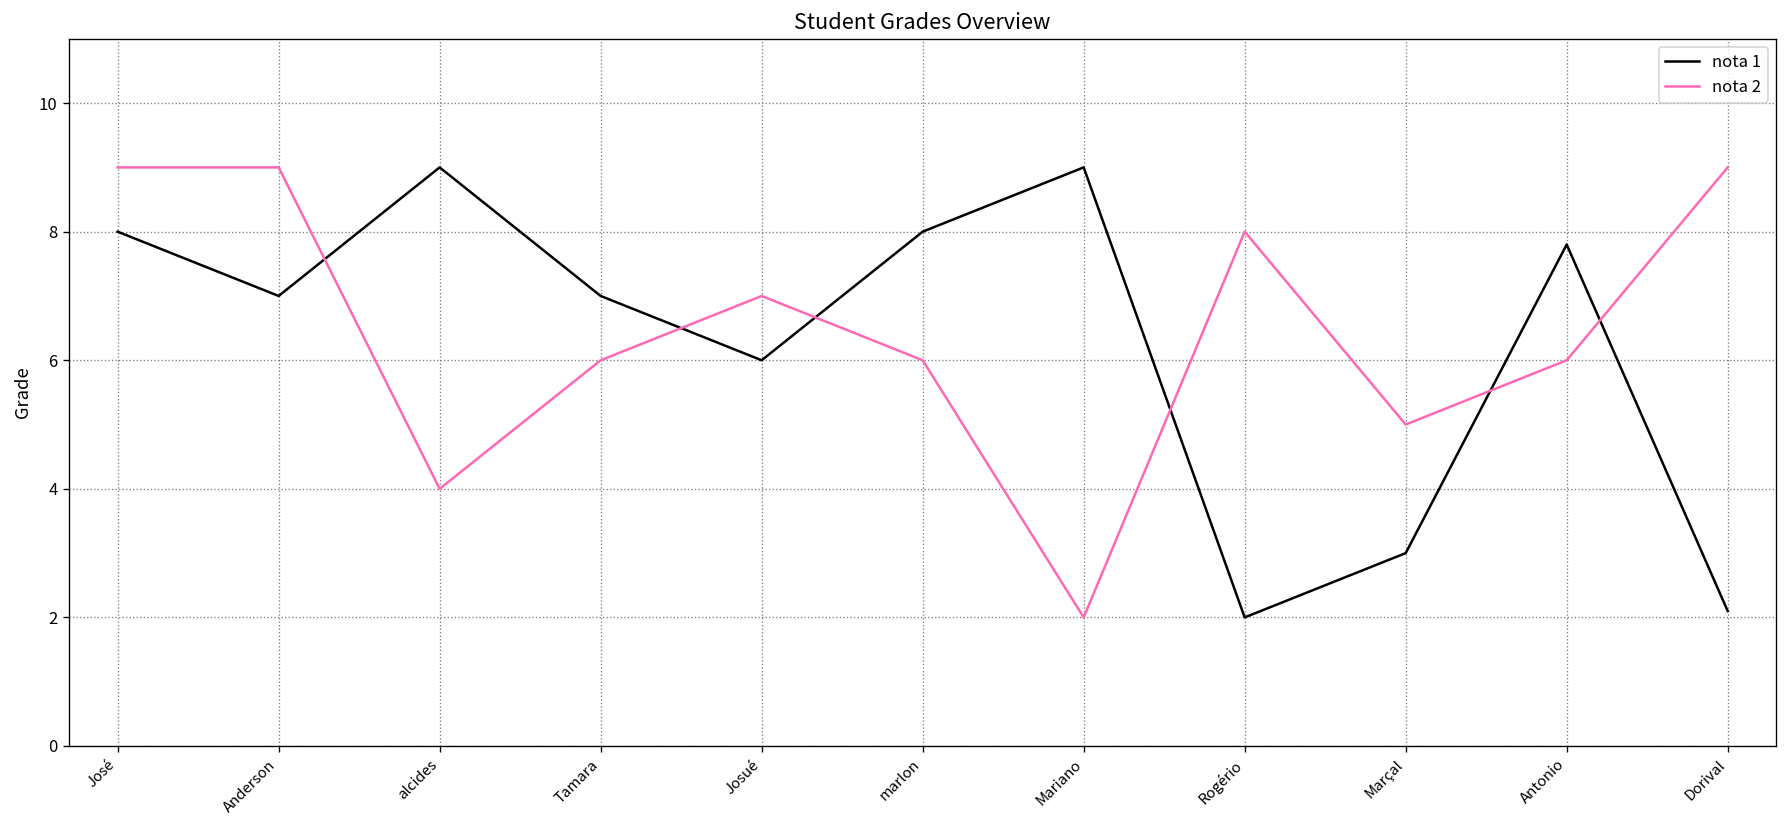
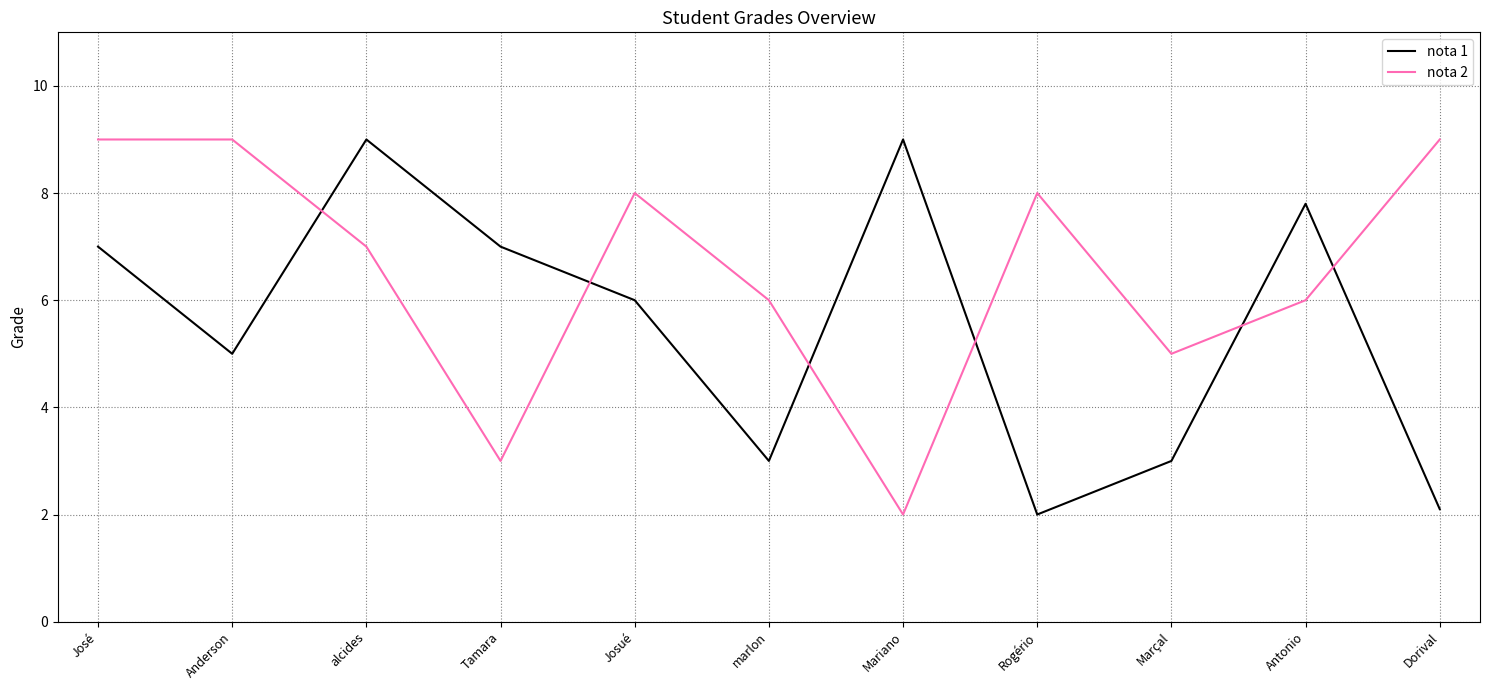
nota 1, José: 8 -> 7
nota 1, Anderson: 7 -> 5
nota 2, alcides: 4 -> 7
nota 2, Tamara: 6 -> 3
nota 2, Josué: 7 -> 8
nota 1, marlon: 8 -> 3
